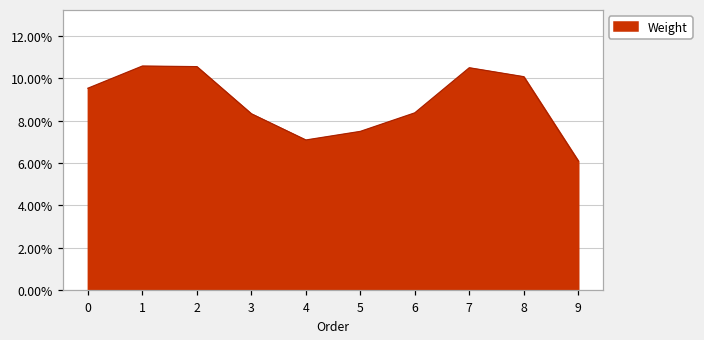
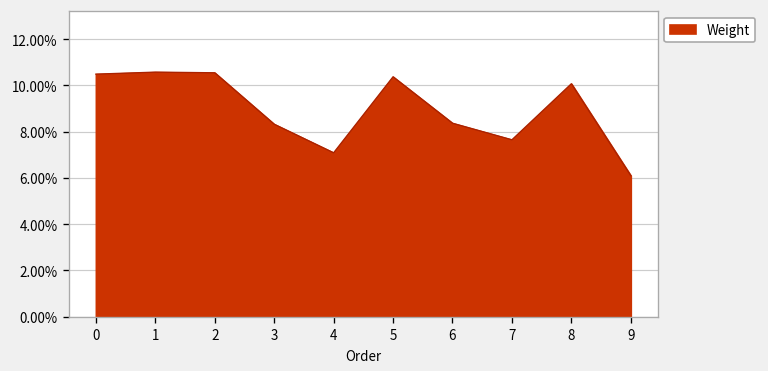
0: 9.5% -> 10.5%
5: 7.5% -> 10.4%
7: 10.5% -> 7.6%
